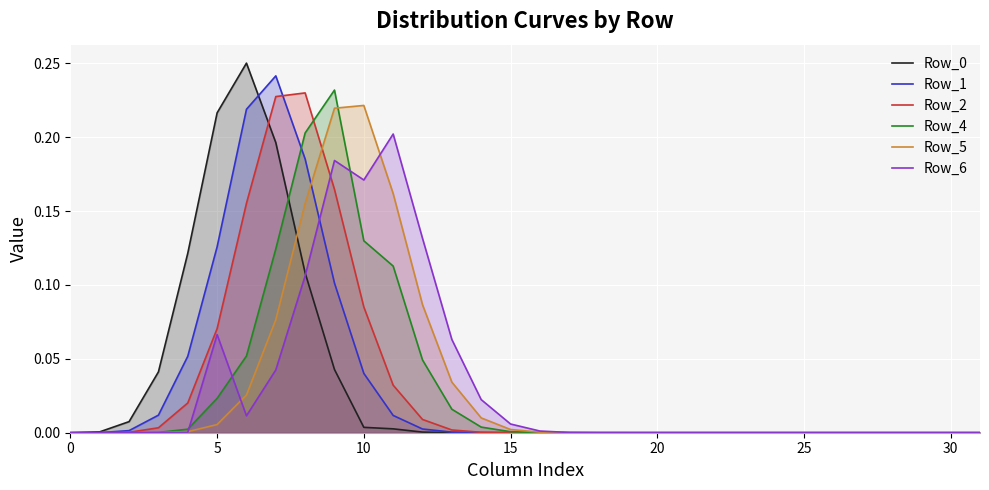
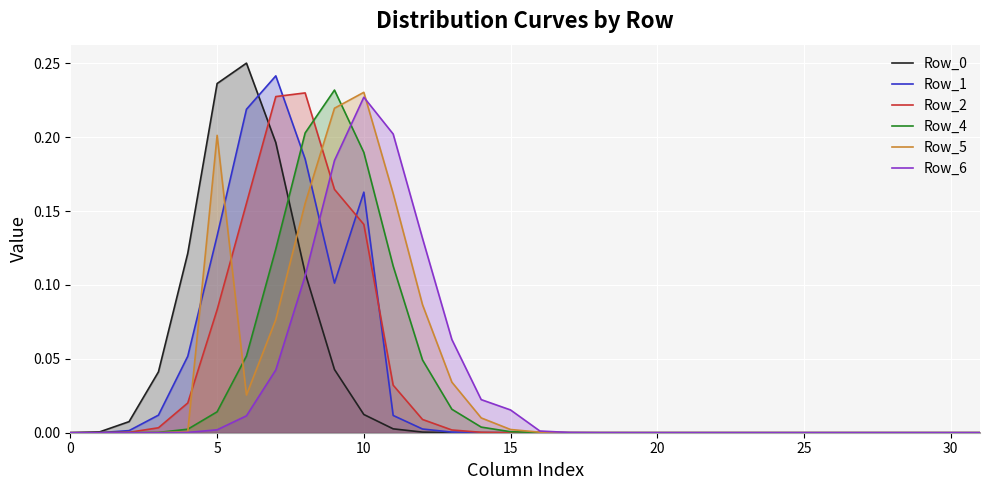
Row_0, 5: 0.216 -> 0.236
Row_1, 5: 0.126 -> 0.133
Row_2, 5: 0.070 -> 0.083
Row_4, 5: 0.023 -> 0.014
Row_5, 5: 0.006 -> 0.201
Row_6, 5: 0.066 -> 0.002
Row_0, 10: 0.004 -> 0.012
Row_1, 10: 0.040 -> 0.163
Row_2, 10: 0.085 -> 0.141
Row_4, 10: 0.130 -> 0.190
Row_5, 10: 0.221 -> 0.230
Row_6, 10: 0.171 -> 0.227
Row_6, 15: 0.006 -> 0.015
